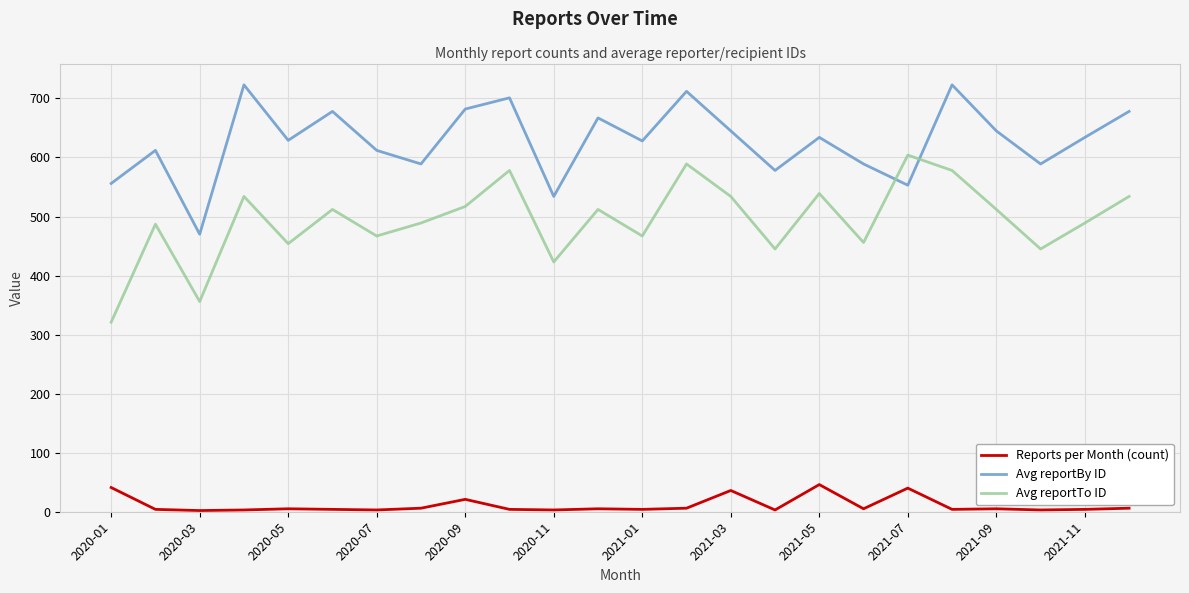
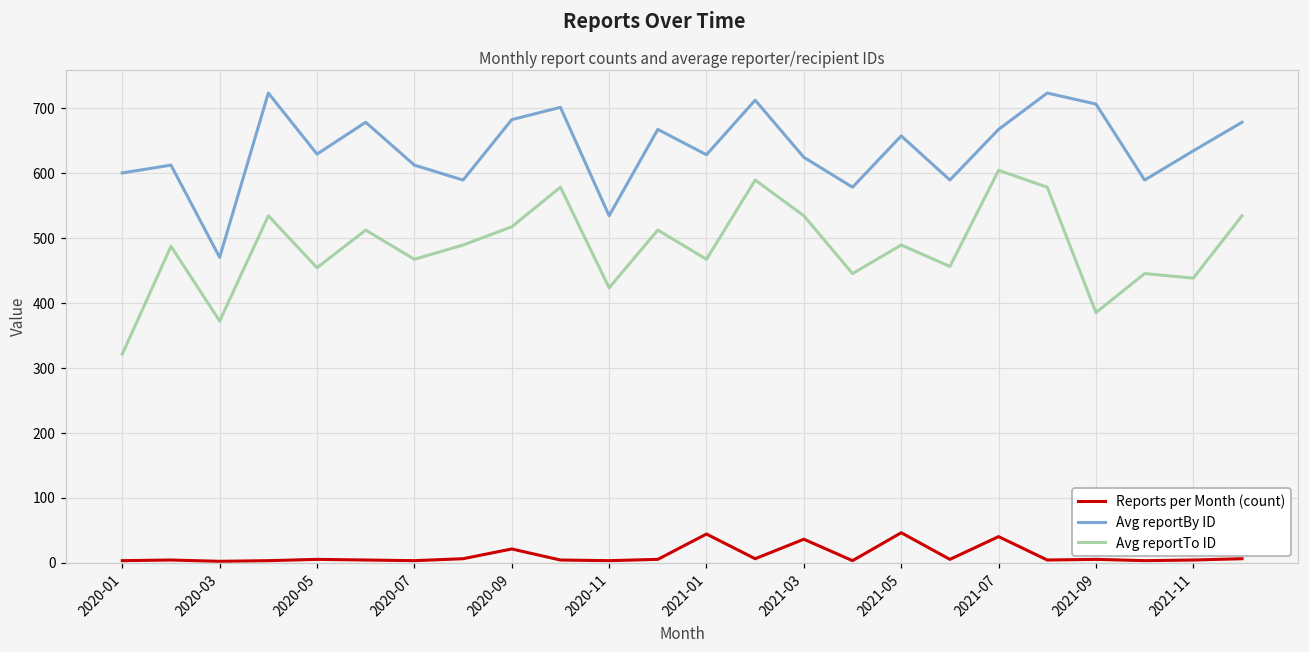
Reports per Month (count), 2020-01: 40 -> 0
Avg reportBy ID, 2020-01: 560 -> 600
Avg reportTo ID, 2020-03: 360 -> 370
Reports per Month (count), 2021-01: 0 -> 40
Avg reportBy ID, 2021-03: 650 -> 620
Avg reportBy ID, 2021-05: 630 -> 660
Avg reportTo ID, 2021-05: 540 -> 490
Avg reportBy ID, 2021-07: 550 -> 670
Avg reportBy ID, 2021-09: 650 -> 710
Avg reportTo ID, 2021-09: 510 -> 390
Avg reportTo ID, 2021-11: 490 -> 440
